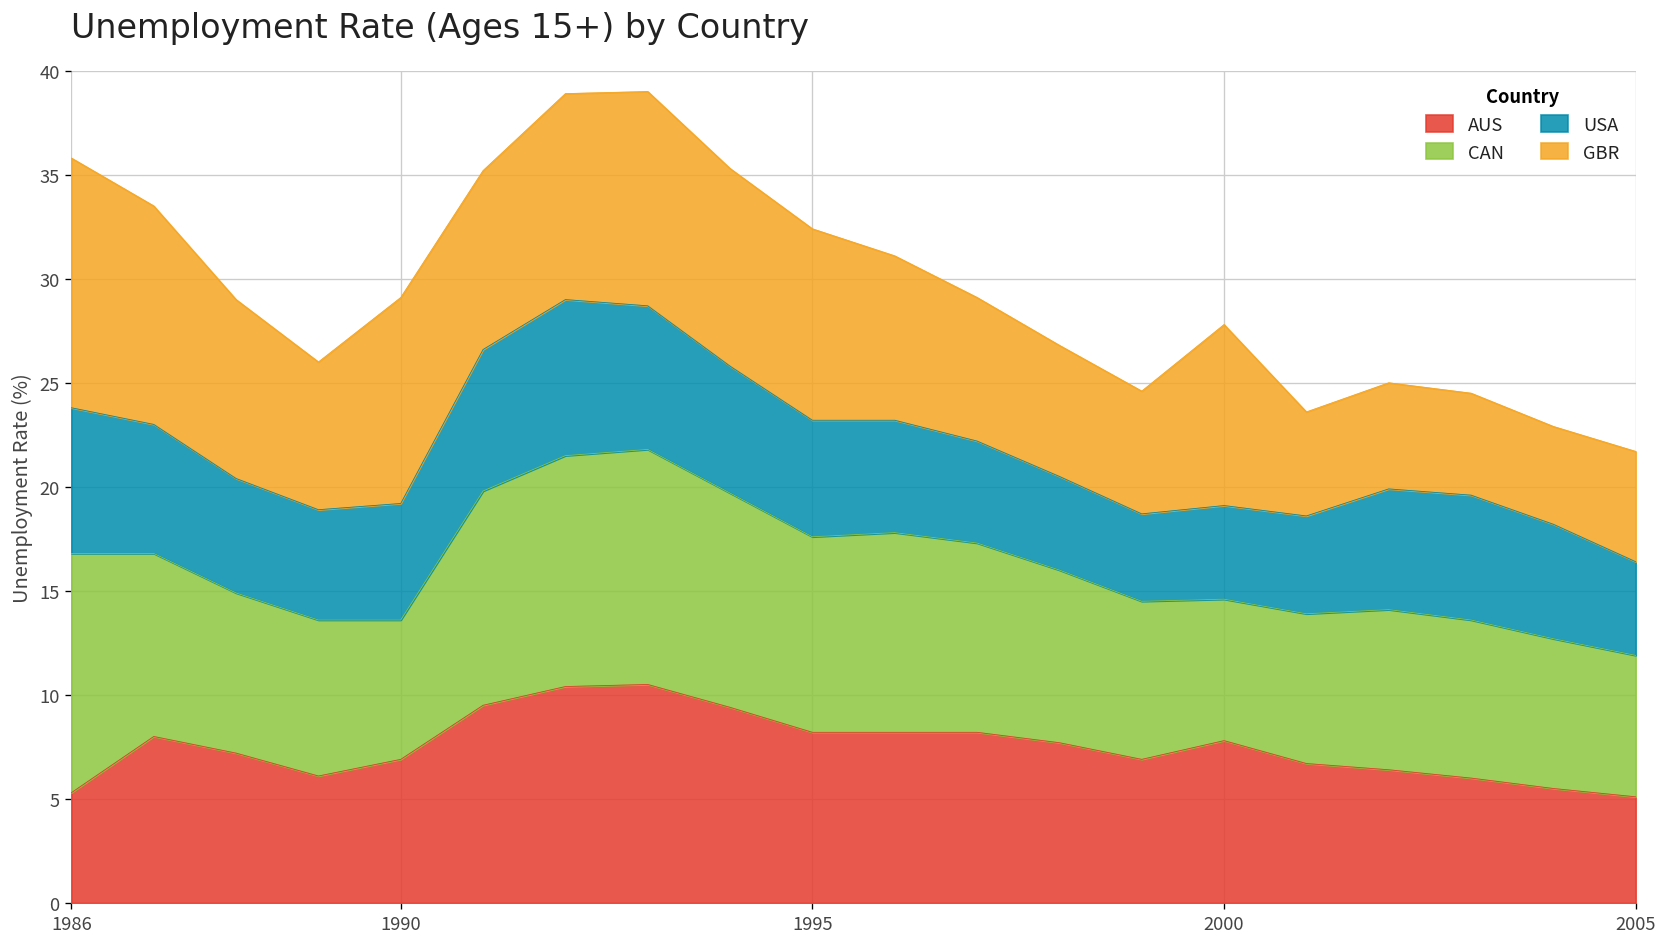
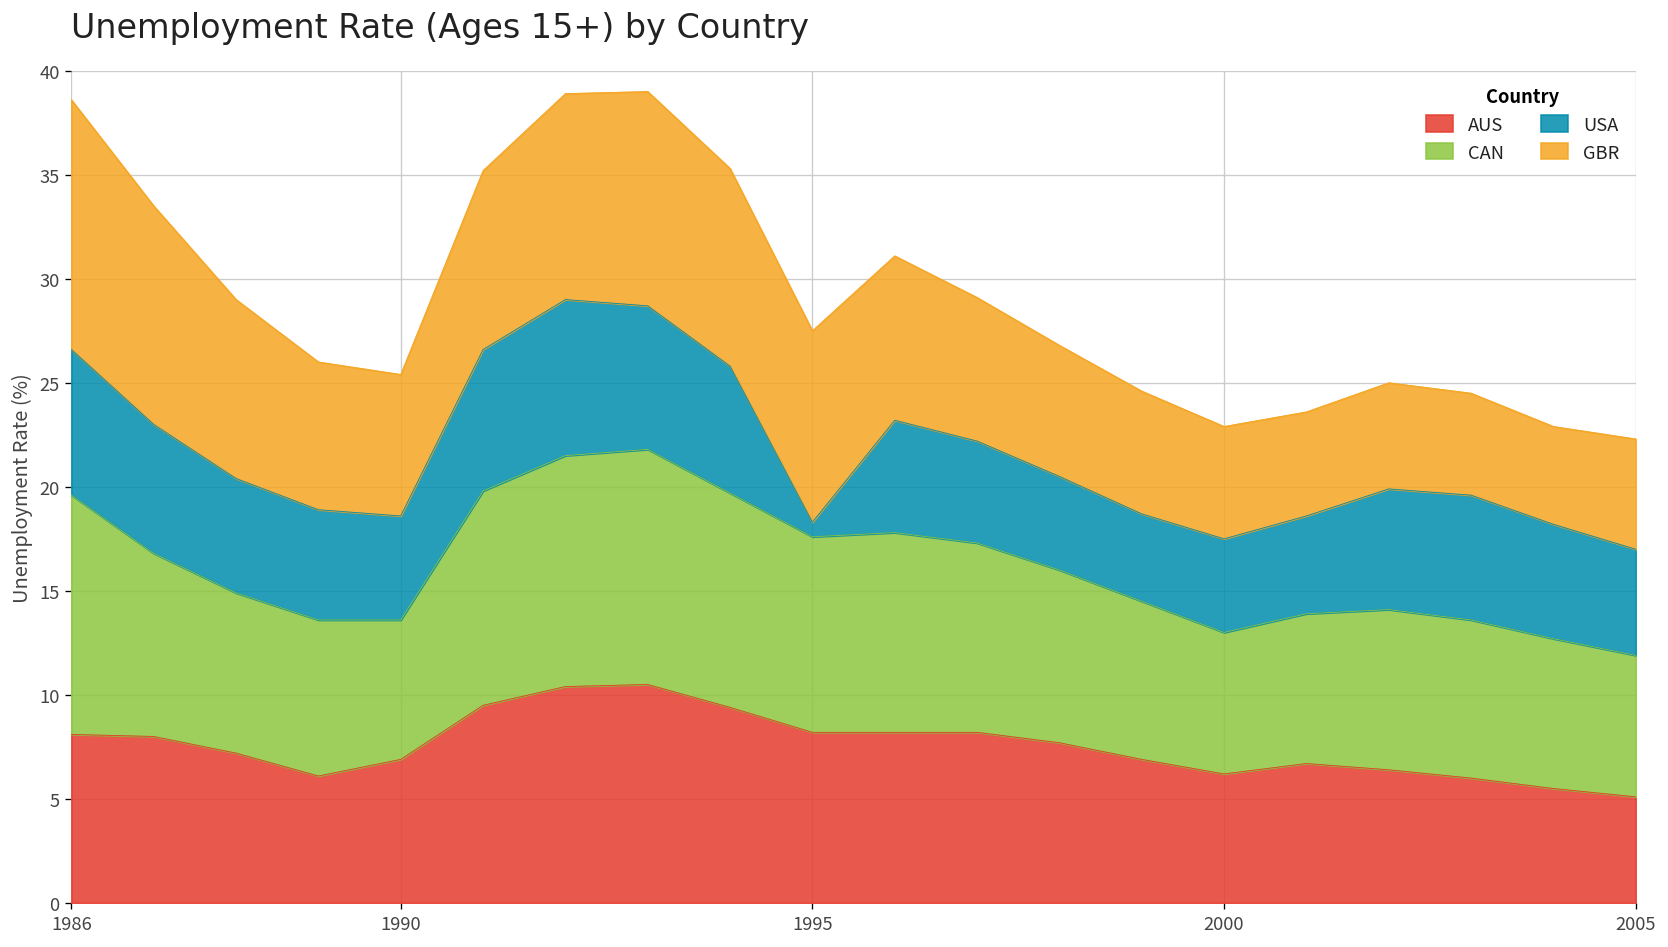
AUS, 1986: 5.3 -> 8.1
USA, 1990: 5.6 -> 5.0
GBR, 1990: 9.9 -> 6.8
USA, 1995: 5.6 -> 0.7
AUS, 2000: 7.8 -> 6.2
GBR, 2000: 8.7 -> 5.4
USA, 2005: 4.5 -> 5.1
